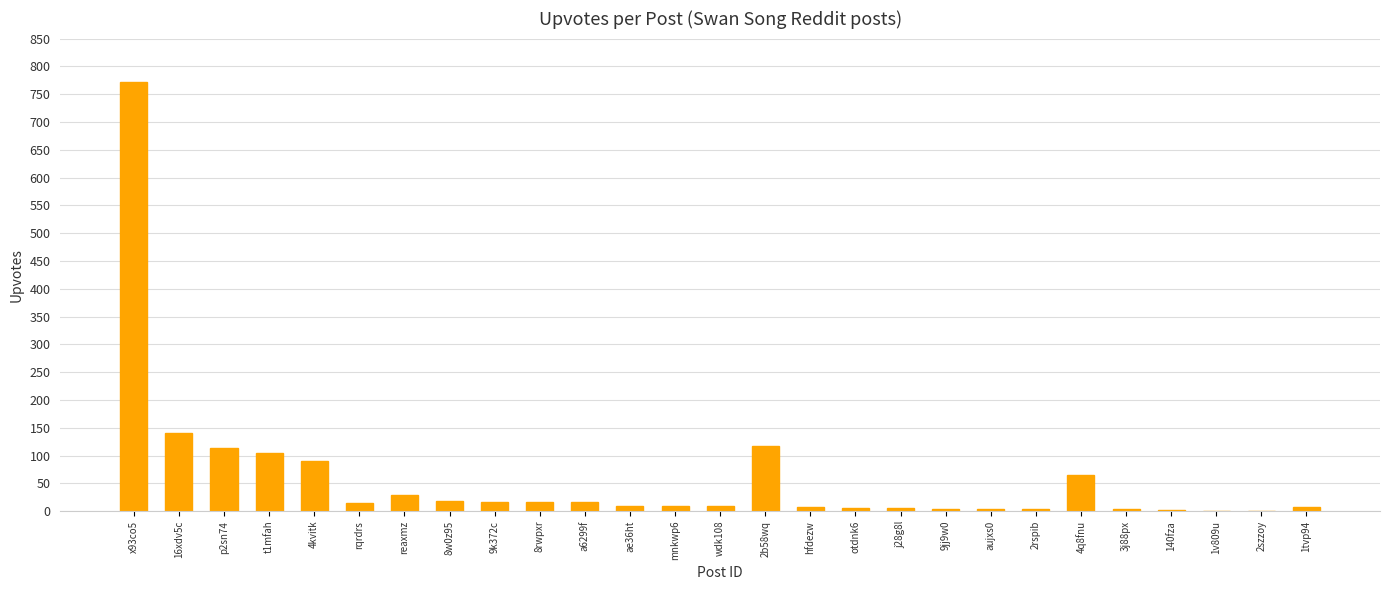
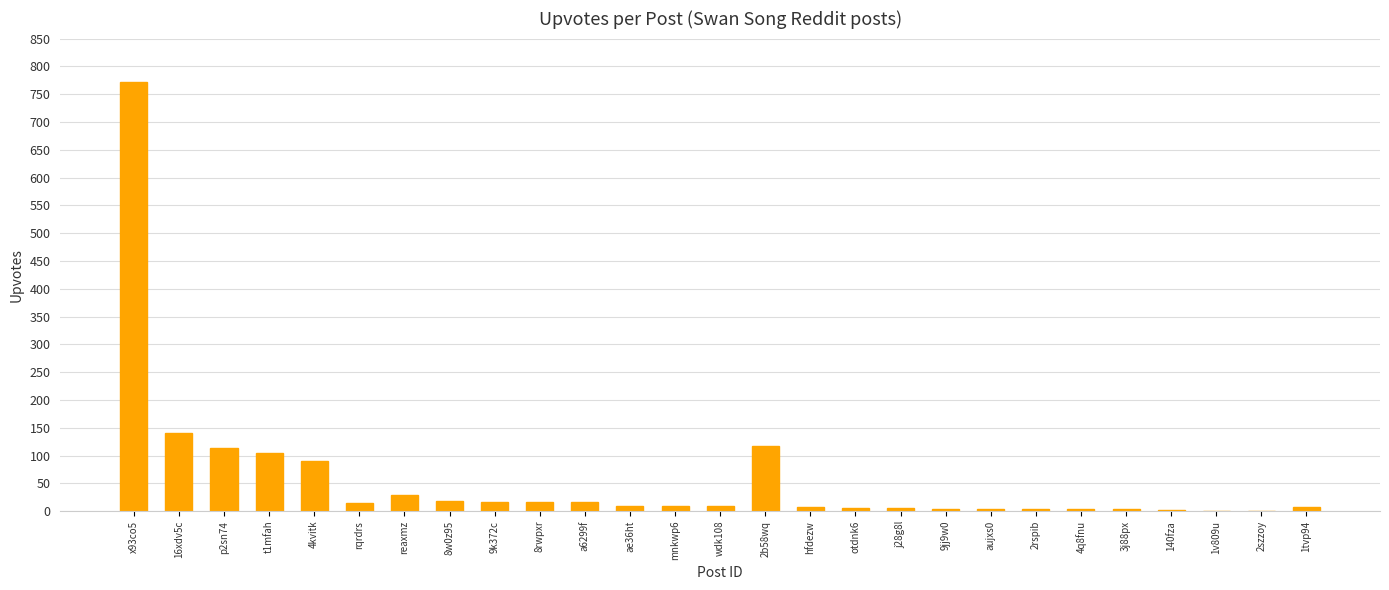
4q8fnu: 70 -> 0
